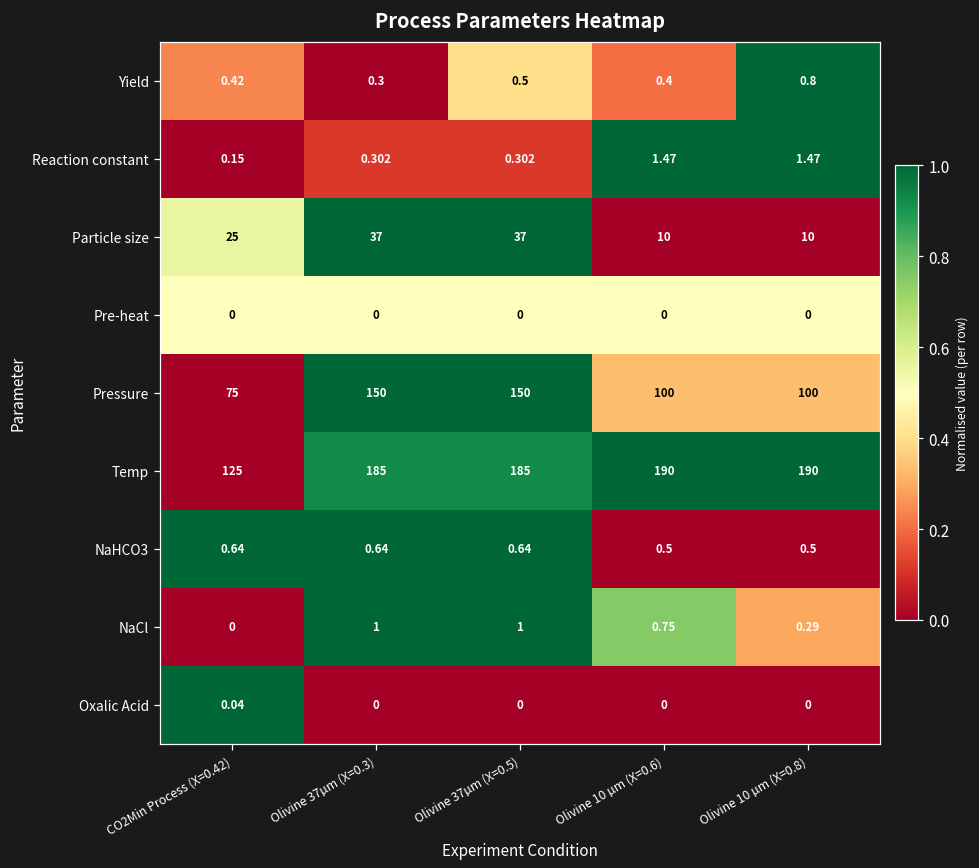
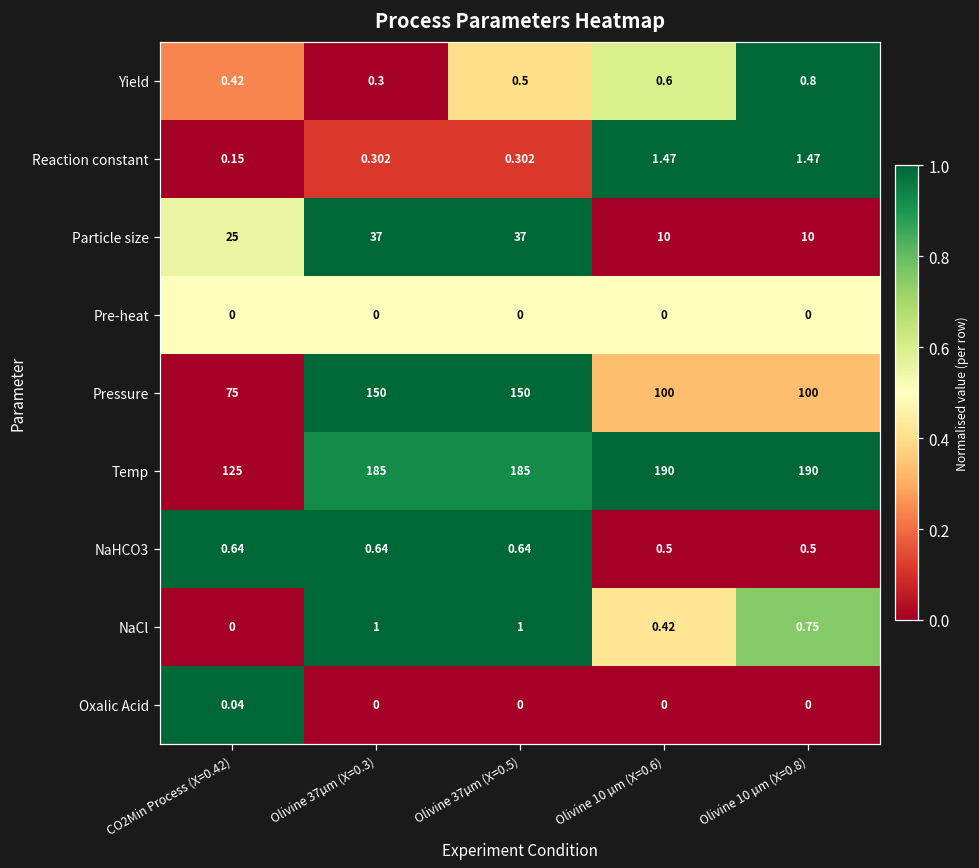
Yield, Olivine 10 µm (X=0.6): 0.4 -> 0.6
NaCl, Olivine 10 µm (X=0.6): 0.75 -> 0.42
NaCl, Olivine 10 µm (X=0.8): 0.29 -> 0.75
